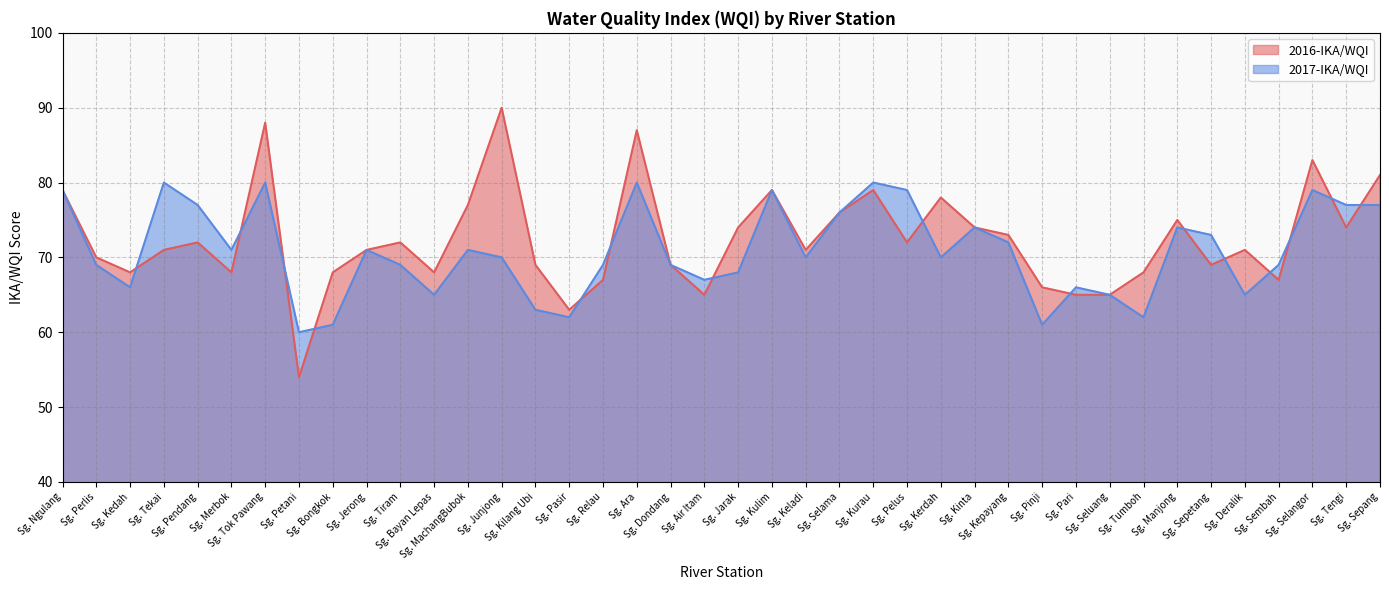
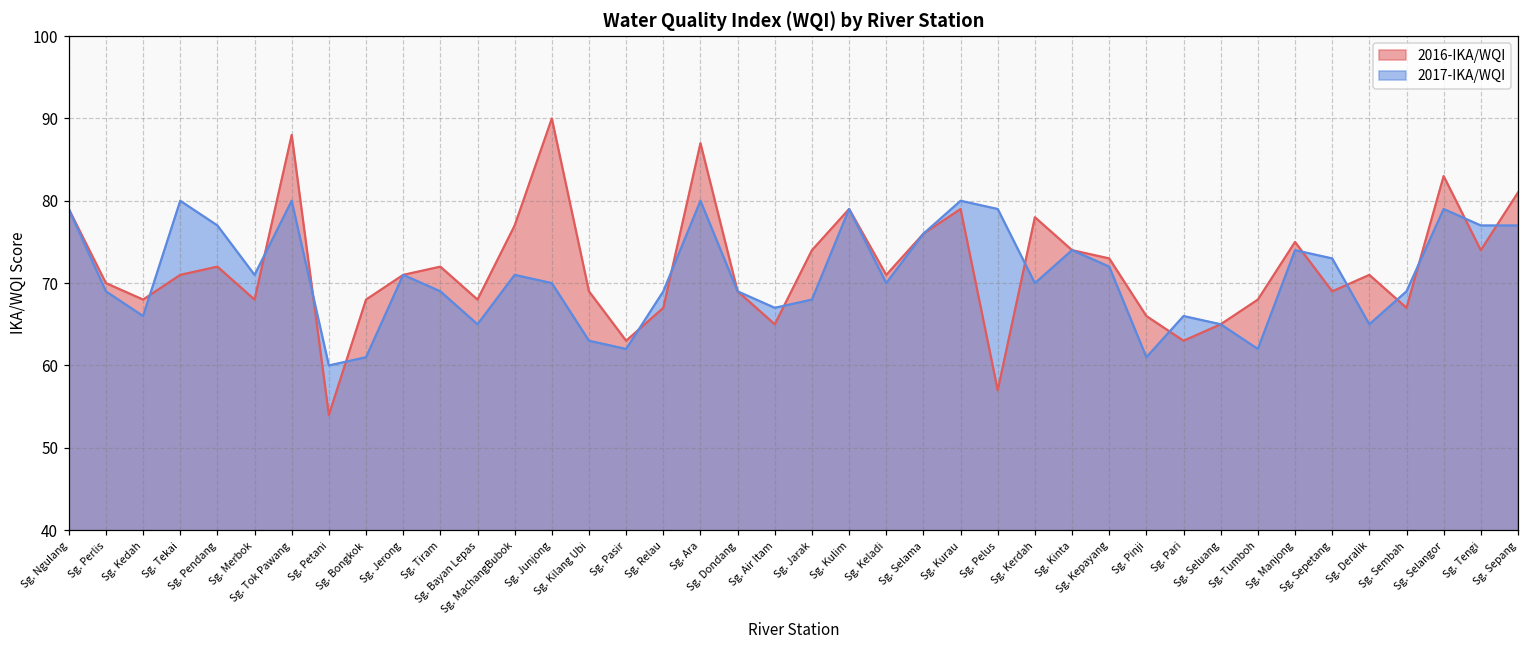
2016-IKA/WQI, Sg. Pelus: 72 -> 57
2016-IKA/WQI, Sg. Pari: 65 -> 63
